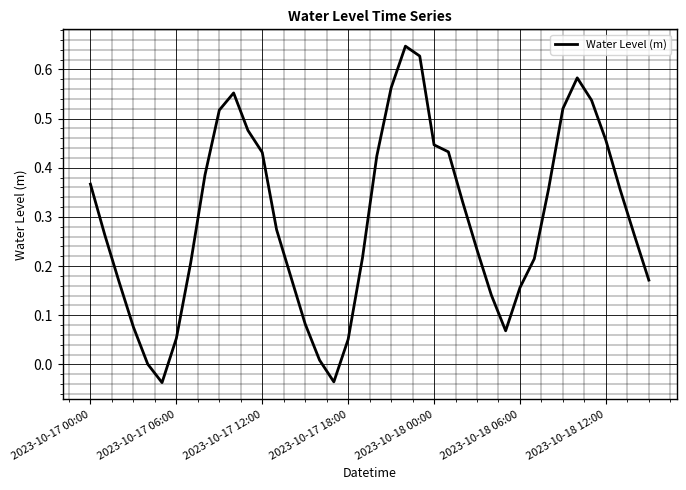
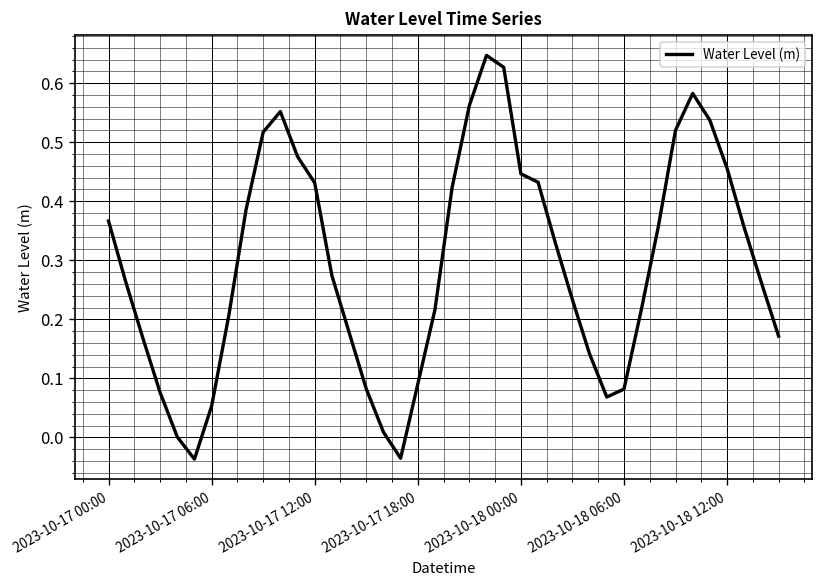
2023-10-17 18:00: 0.05 -> 0.09
2023-10-18 06:00: 0.16 -> 0.08
